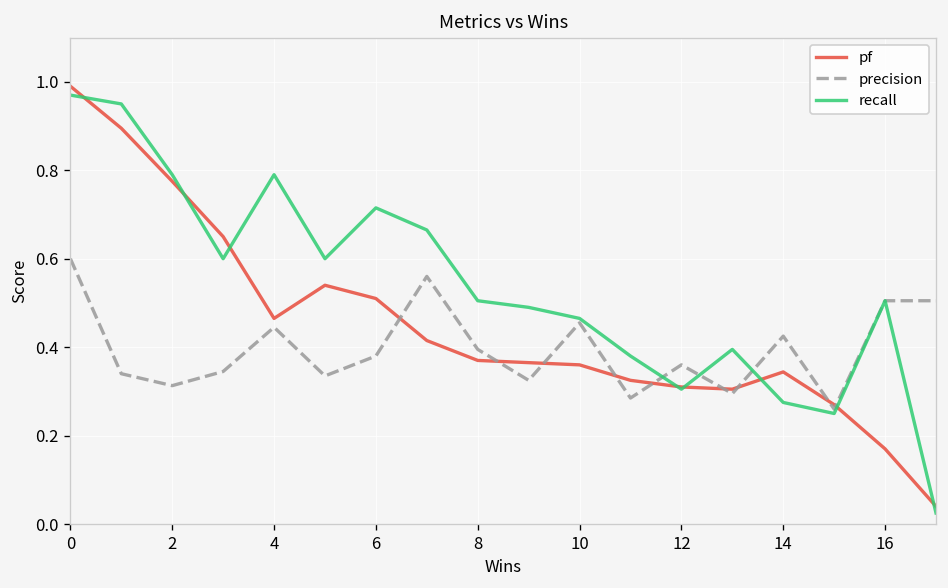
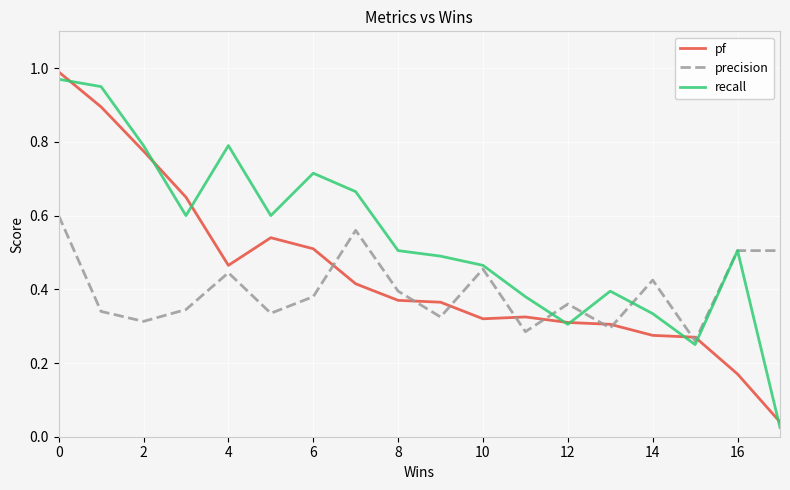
pf, 10: 0.36 -> 0.32
pf, 14: 0.34 -> 0.28
recall, 14: 0.28 -> 0.33
